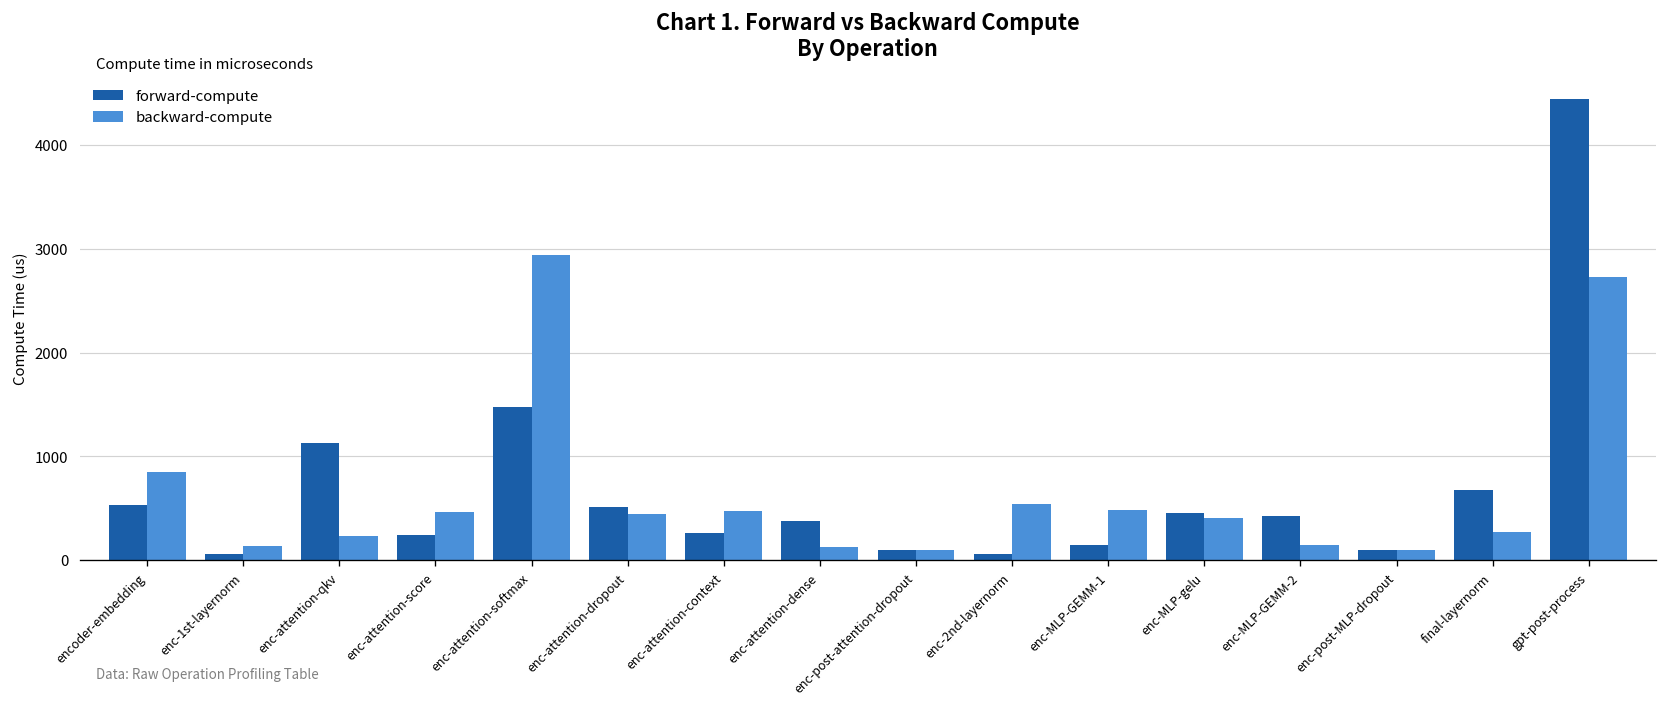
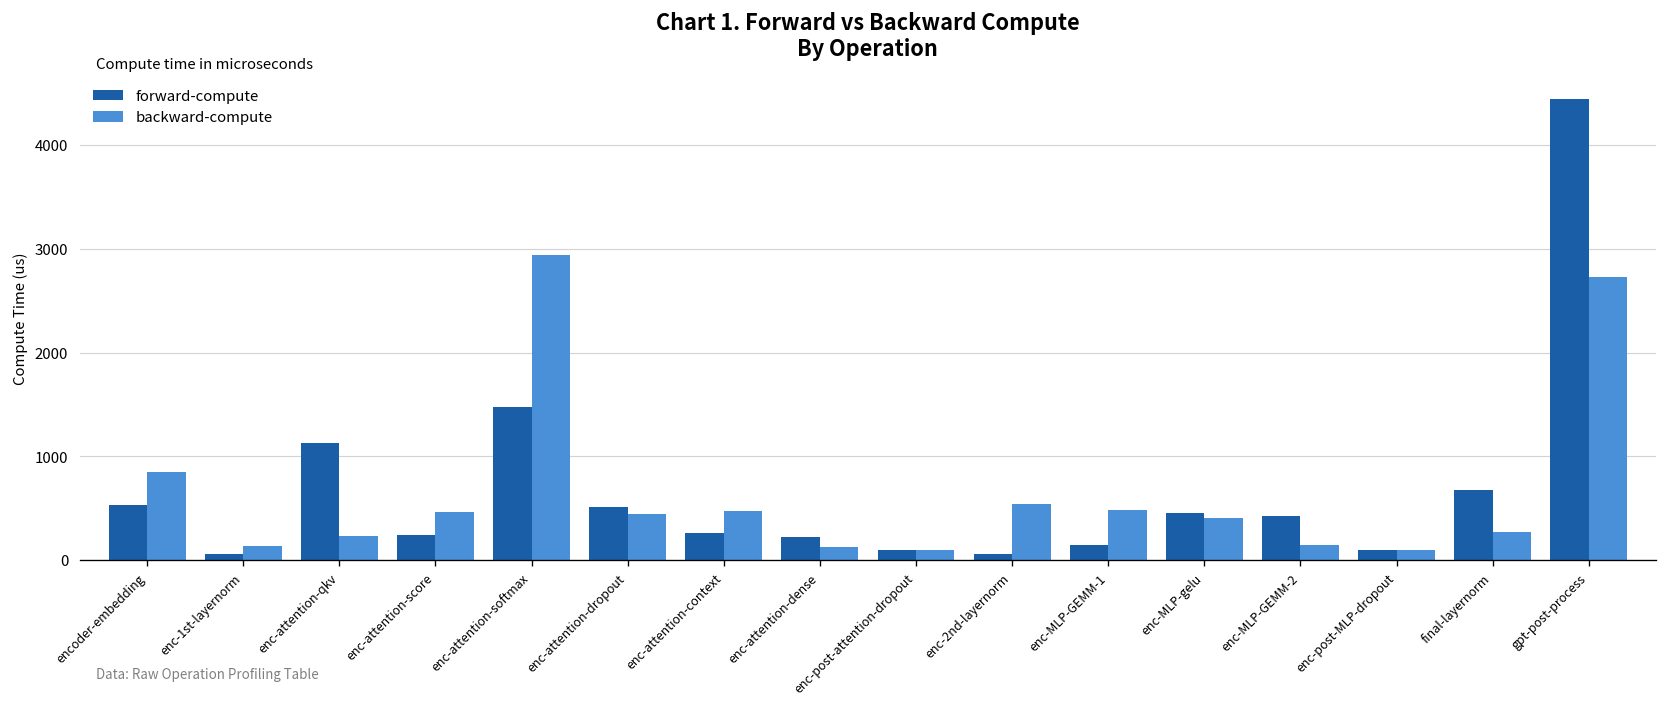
forward-compute, enc-attention-dense: 400 -> 200
